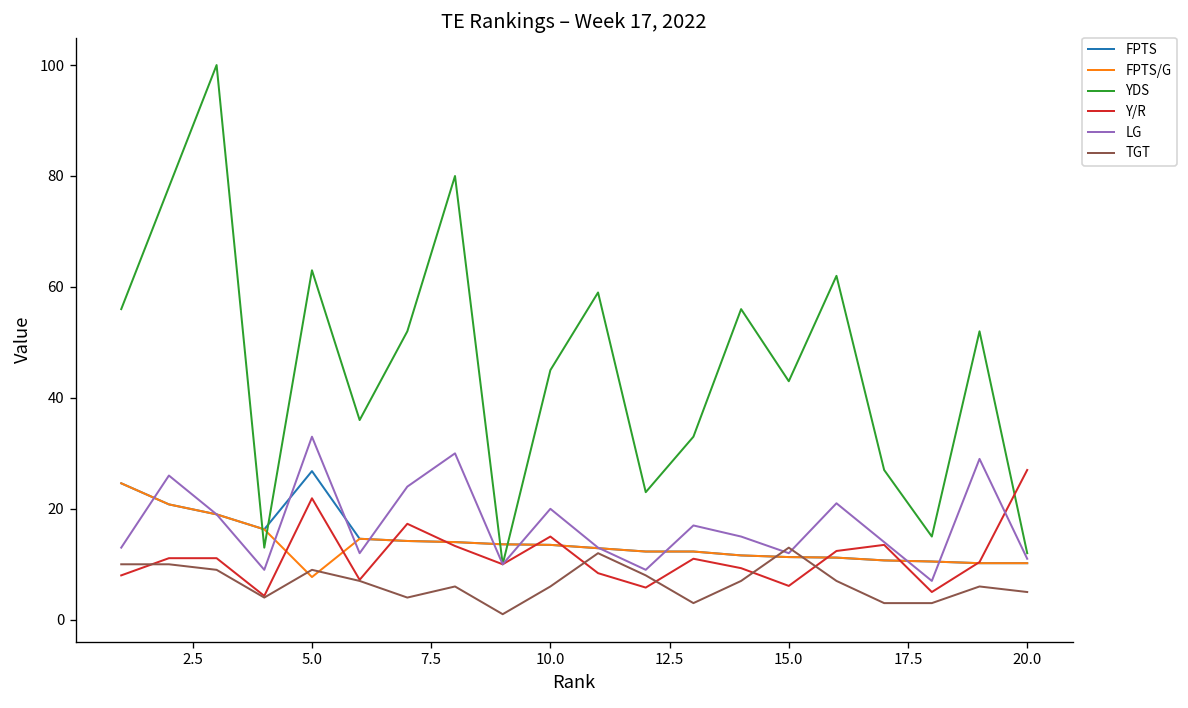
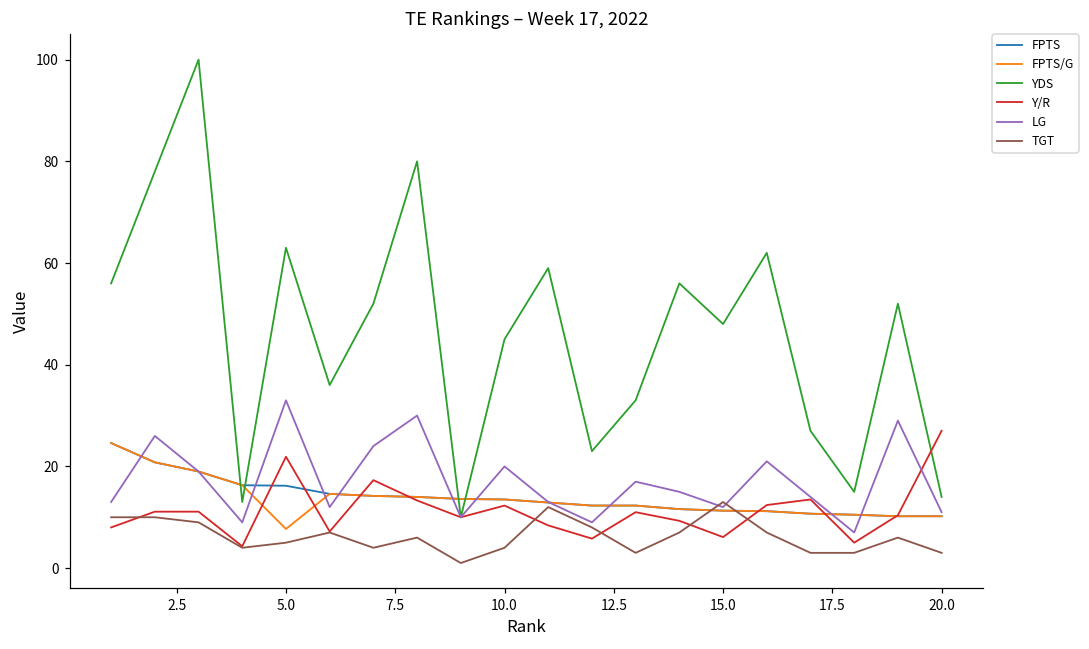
FPTS, 5.0: 27 -> 16
TGT, 5.0: 9 -> 5
Y/R, 10.0: 15 -> 12
TGT, 10.0: 6 -> 4
YDS, 15.0: 43 -> 48
YDS, 20.0: 12 -> 14
TGT, 20.0: 5 -> 3
